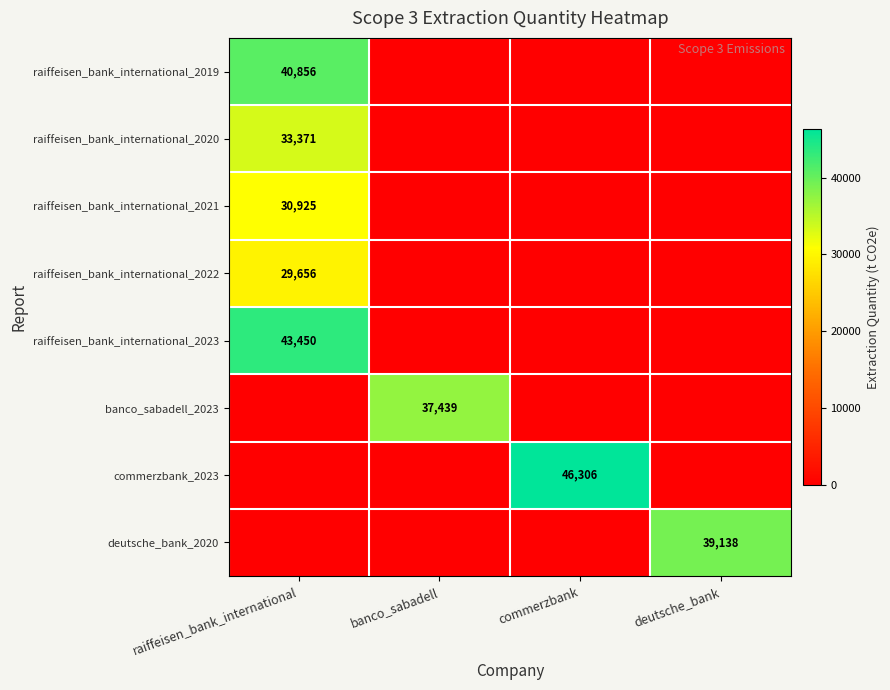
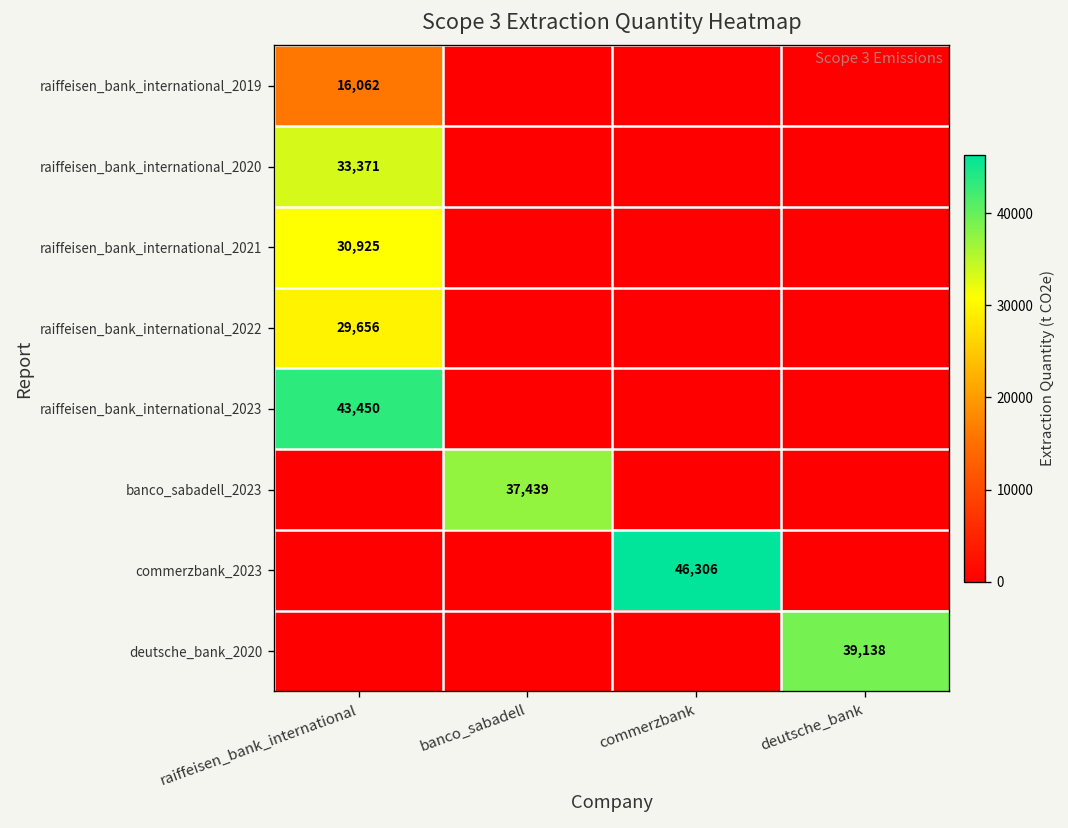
raiffeisen_bank_international_2019, raiffeisen_bank_international: 40,856 -> 16,062
